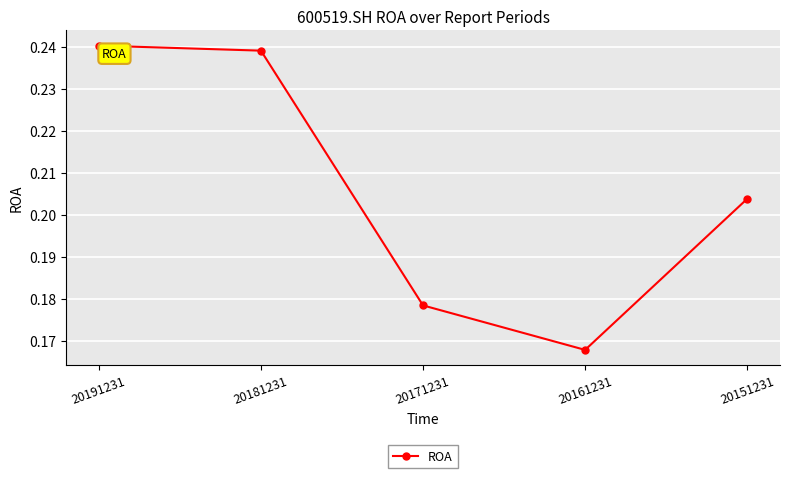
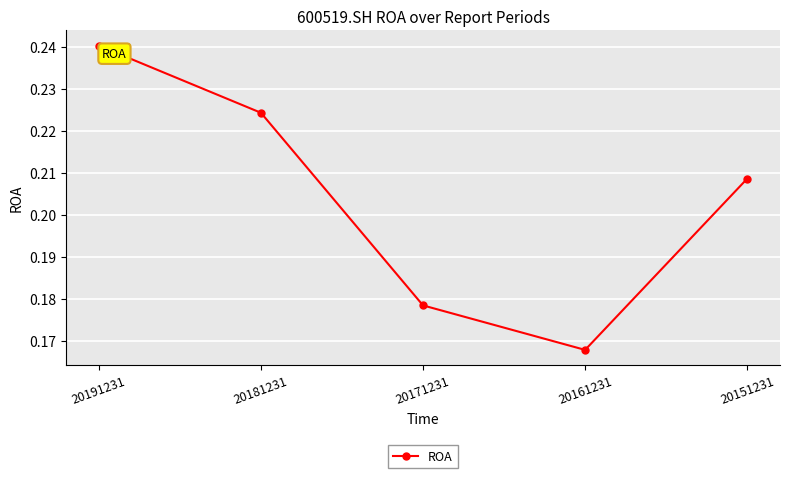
20181231: 0.239 -> 0.224
20151231: 0.204 -> 0.209
